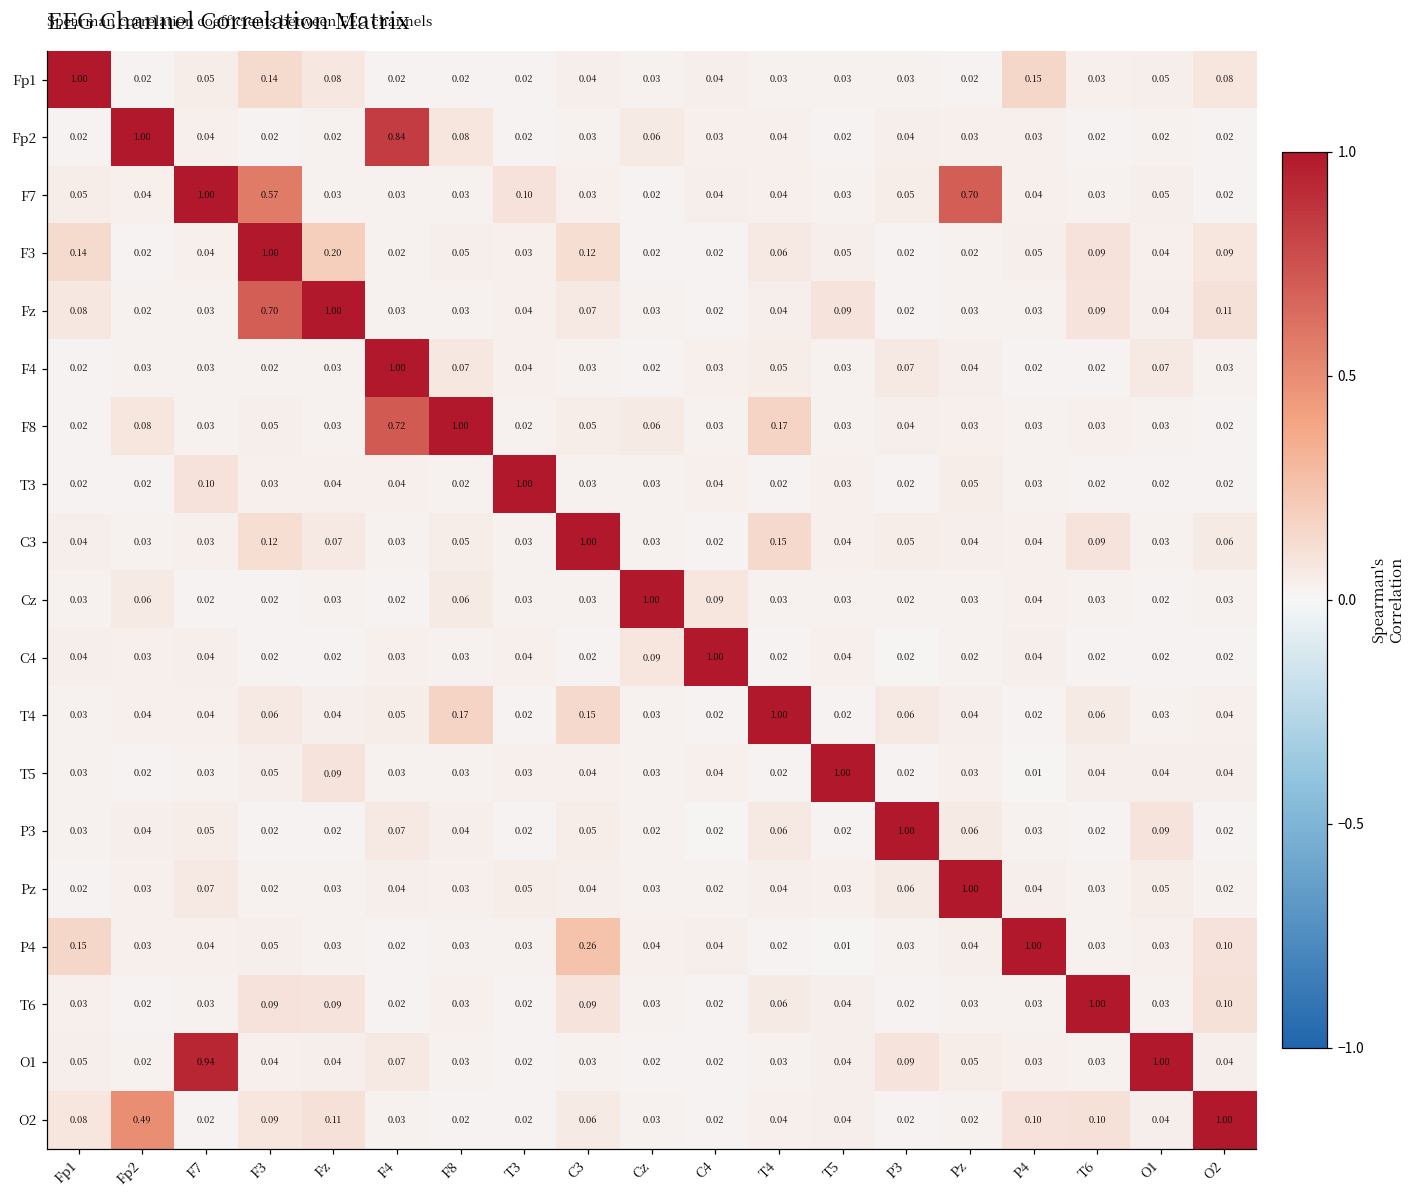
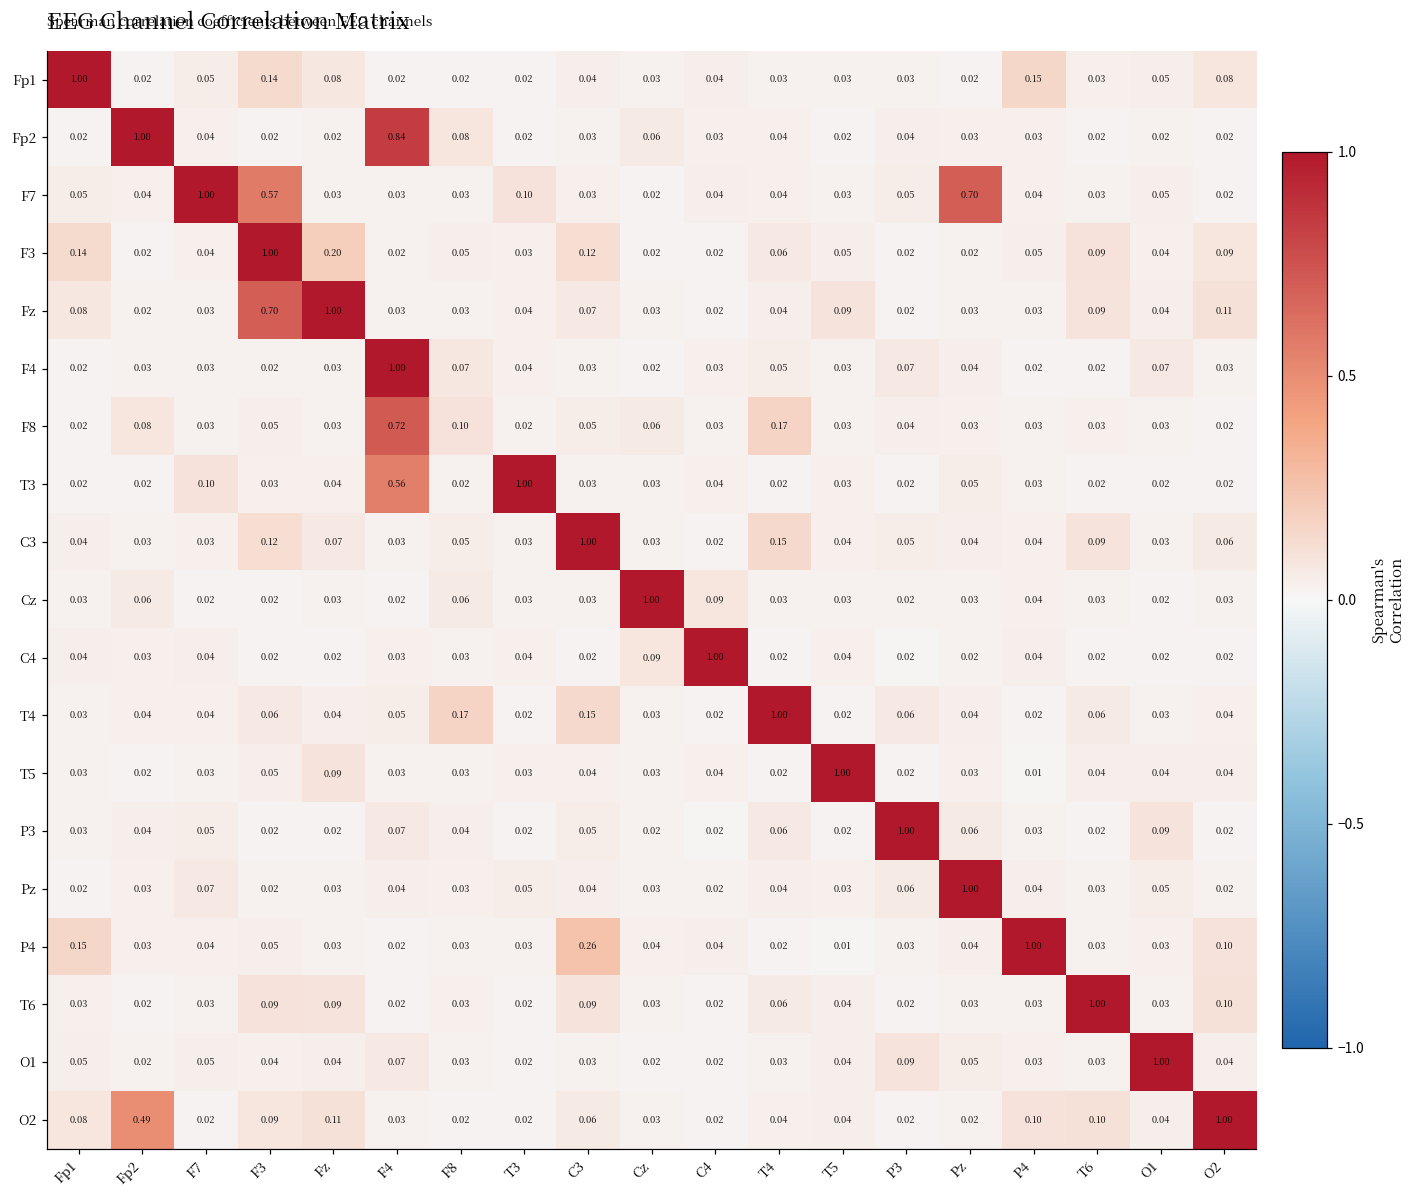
F8, F8: 1.00 -> 0.10
T3, F4: 0.04 -> 0.56
O1, F7: 0.94 -> 0.05
